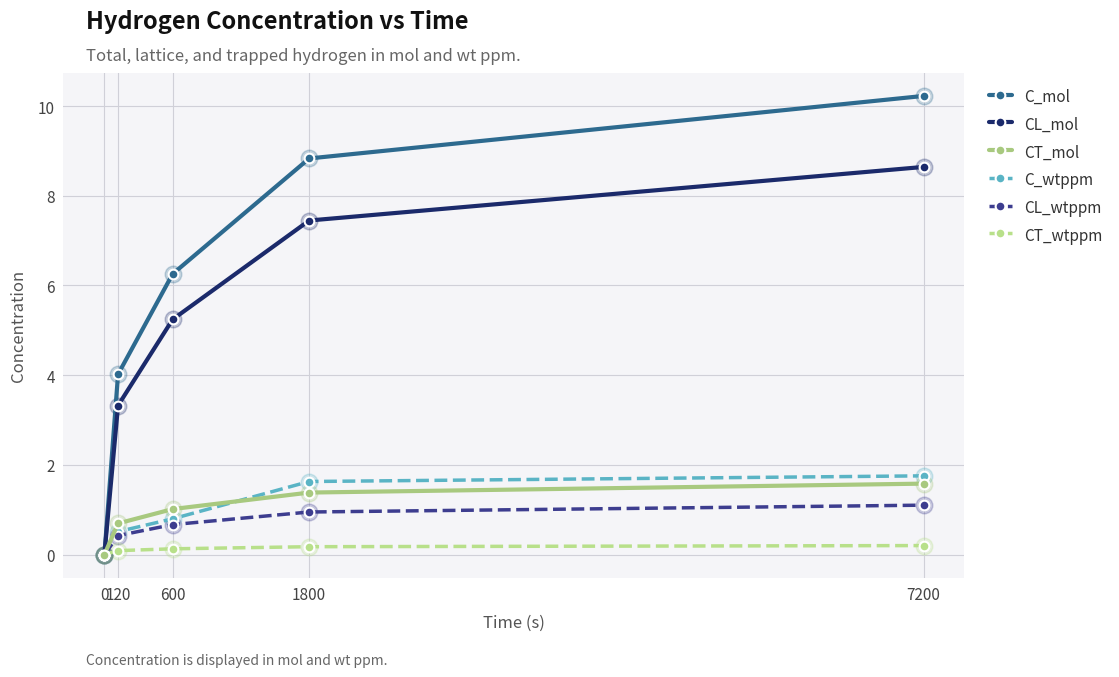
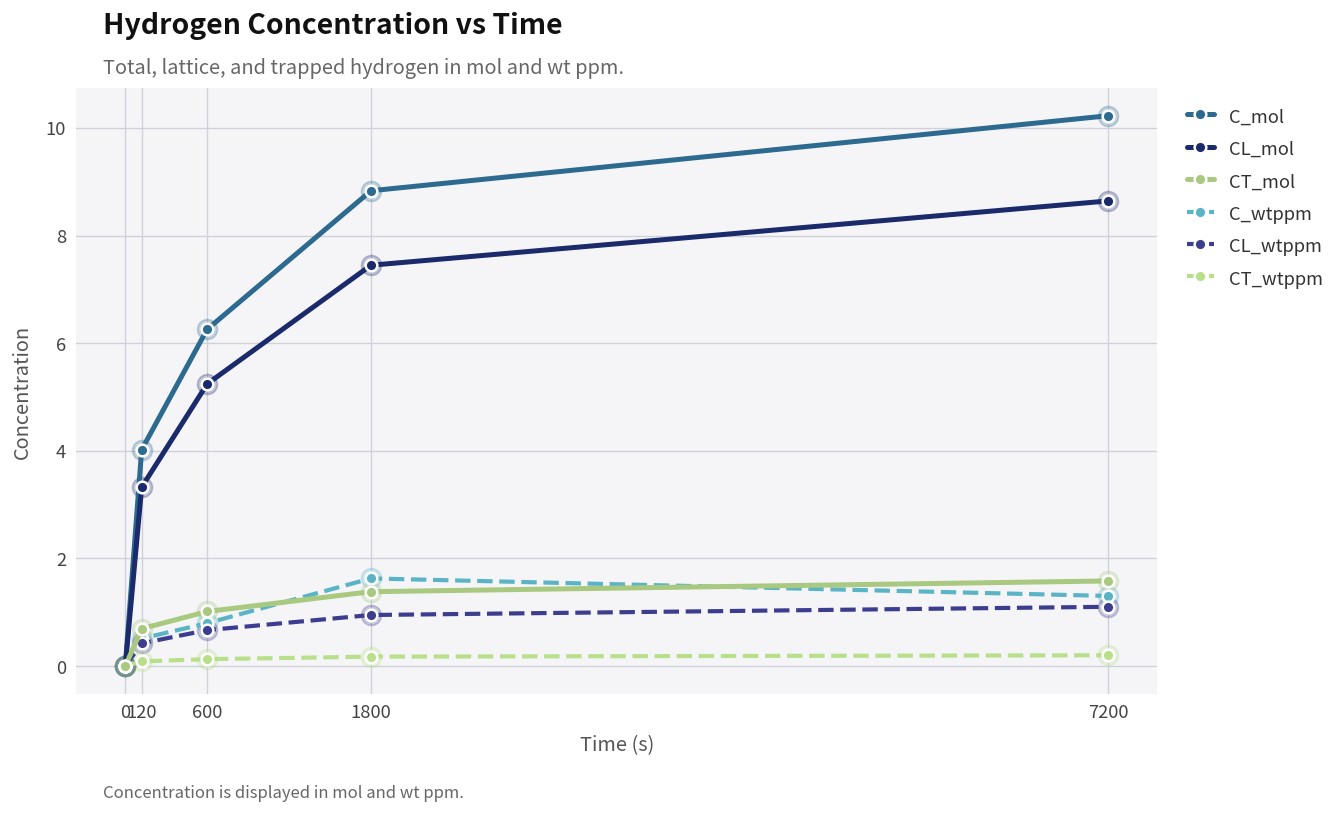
C_wtppm, 7200: 1.8 -> 1.3
